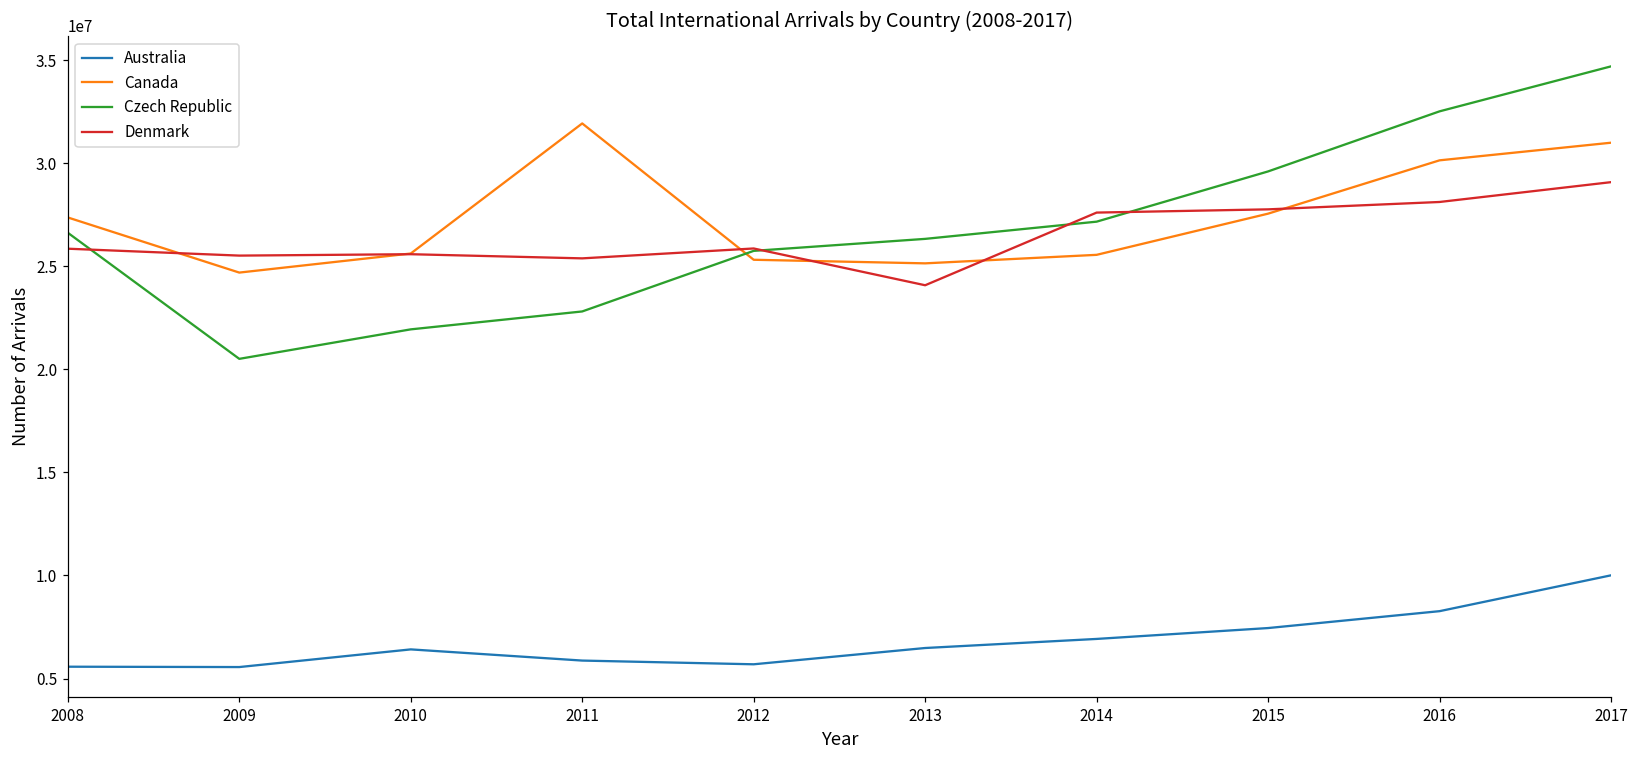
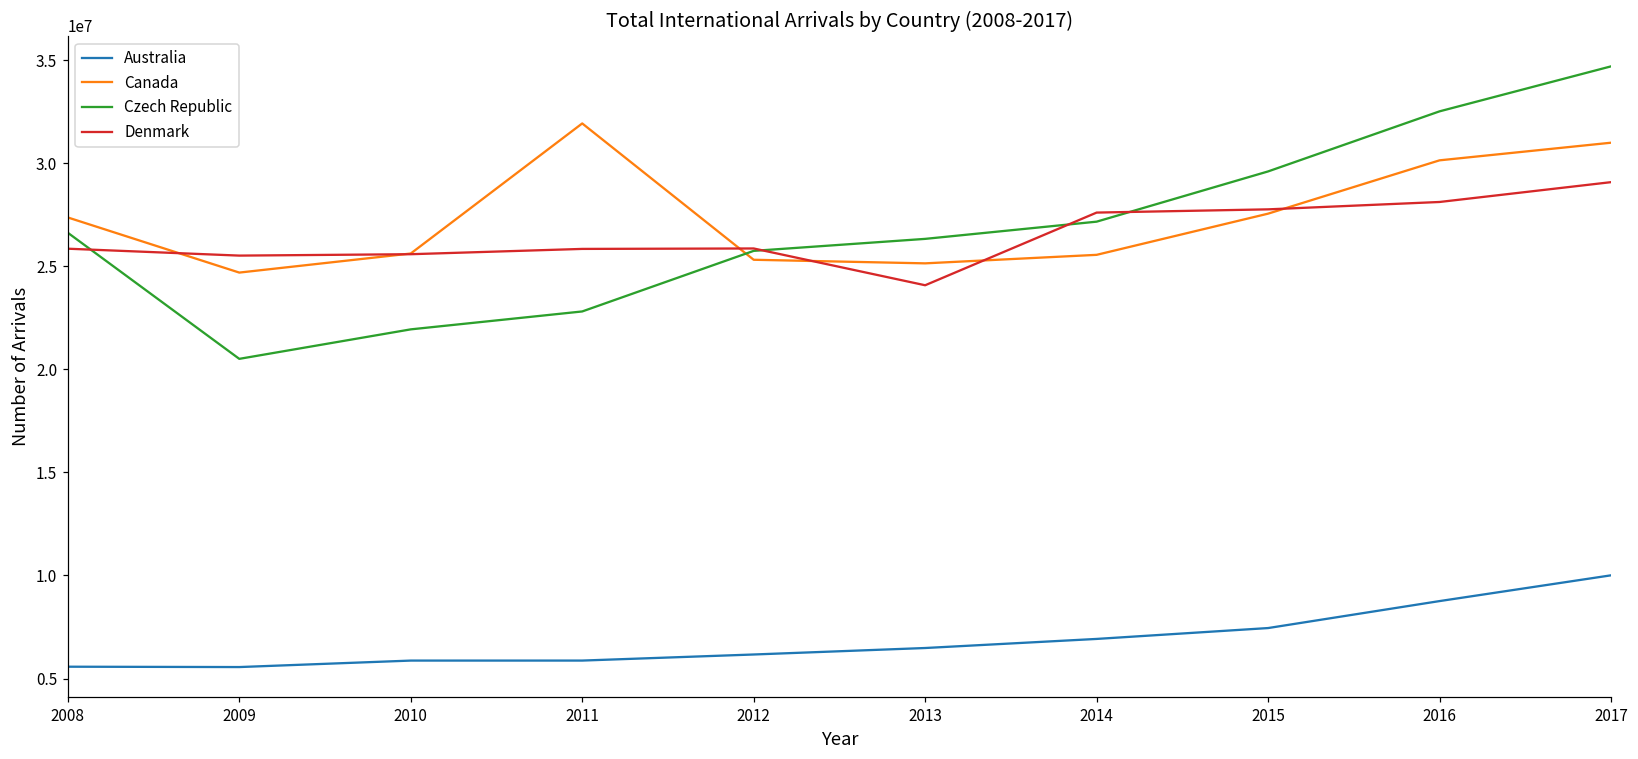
Australia, 2010: 6400000 -> 5900000
Denmark, 2011: 25400000 -> 25800000
Australia, 2012: 5700000 -> 6200000
Australia, 2016: 8300000 -> 8800000
